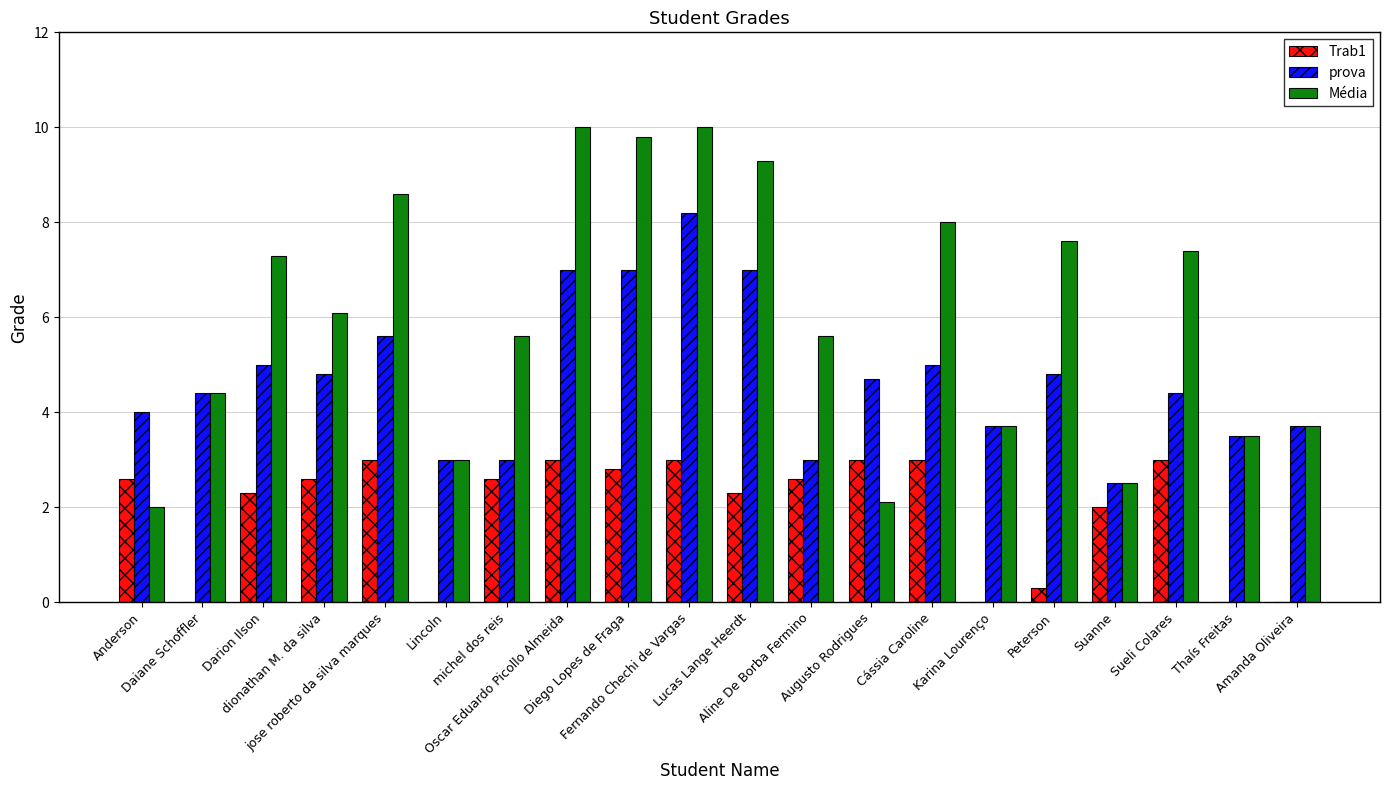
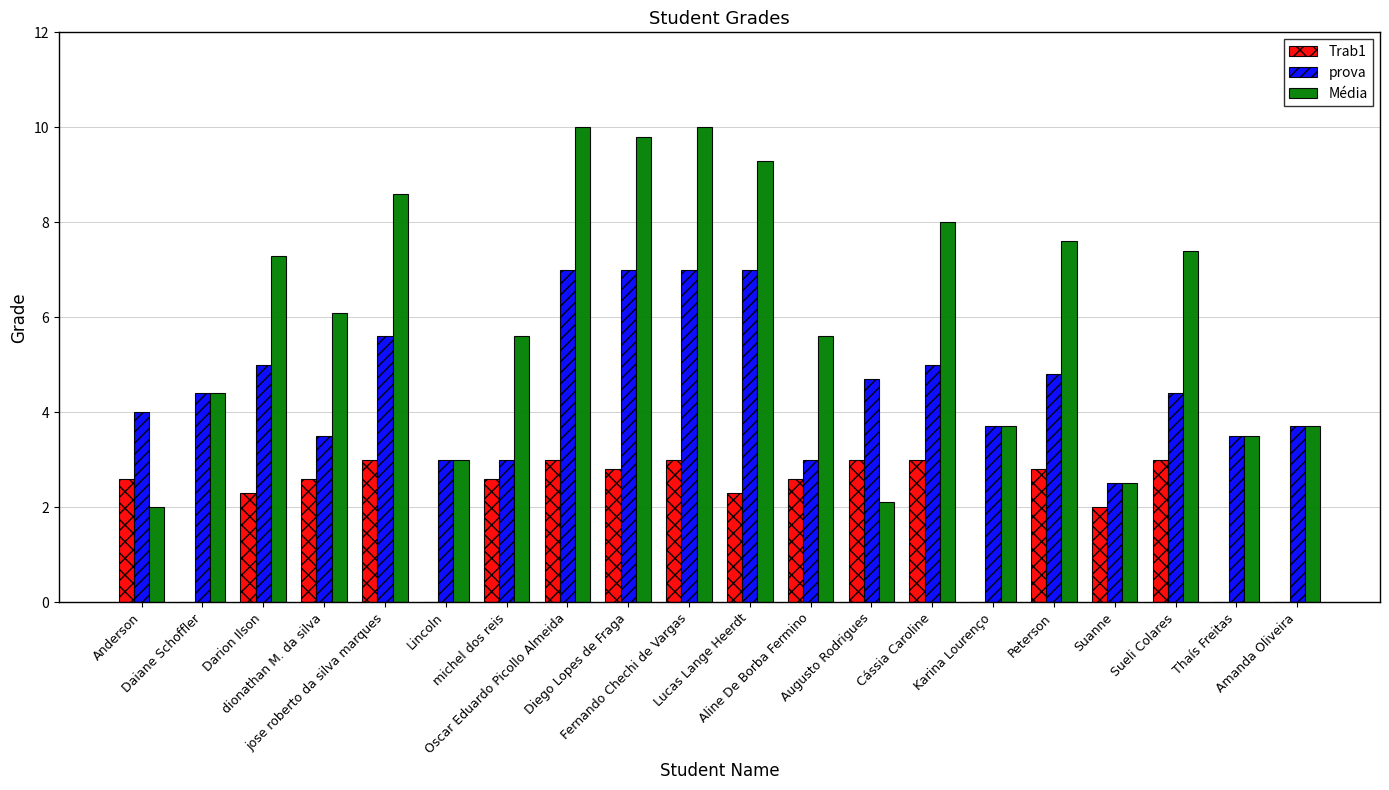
prova, dionathan M. da silva: 4.8 -> 3.5
prova, Fernando Chechi de Vargas: 8.2 -> 7.0
Trab1, Peterson: 0.3 -> 2.8
